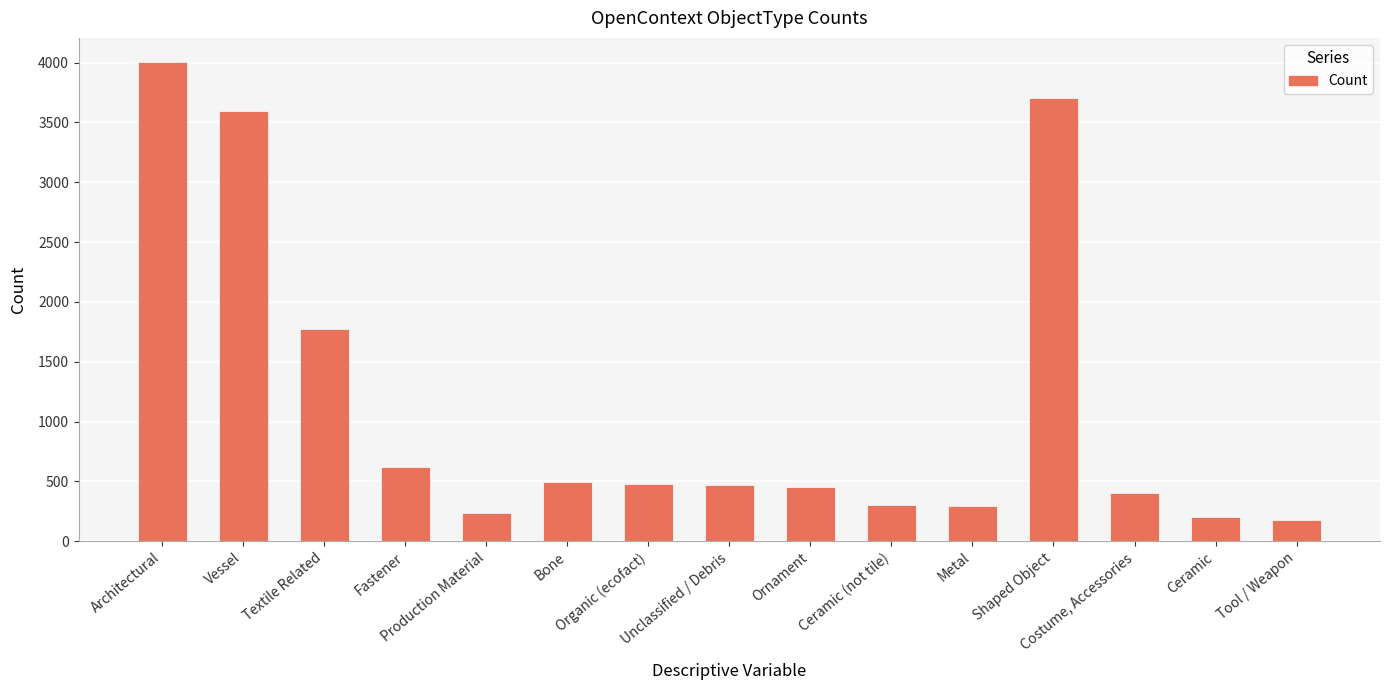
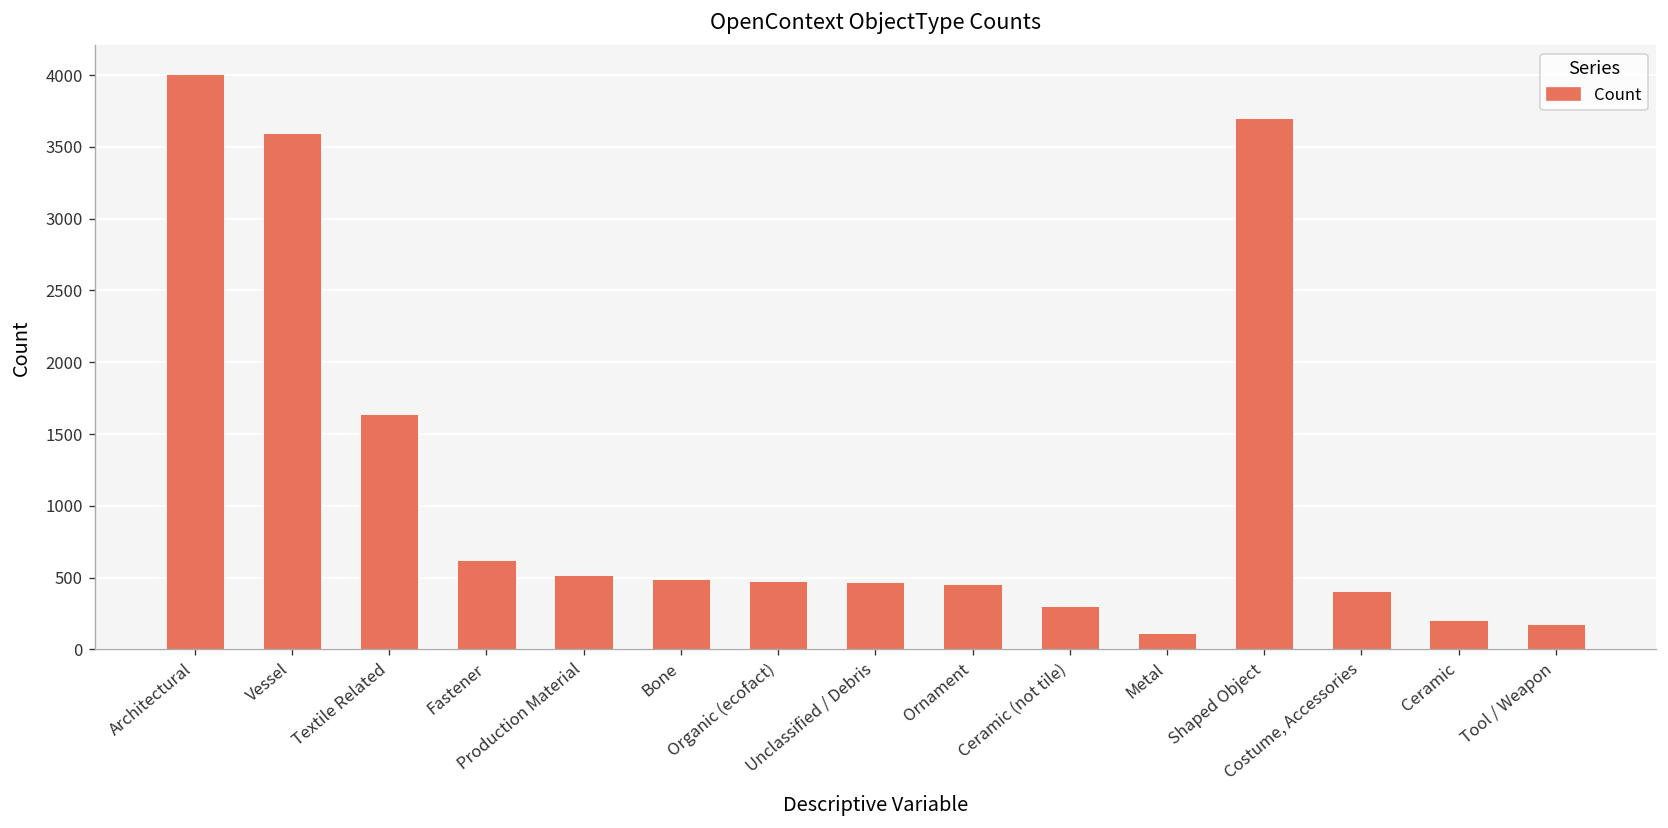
Textile Related: 1780 -> 1640
Production Material: 240 -> 520
Metal: 300 -> 120
